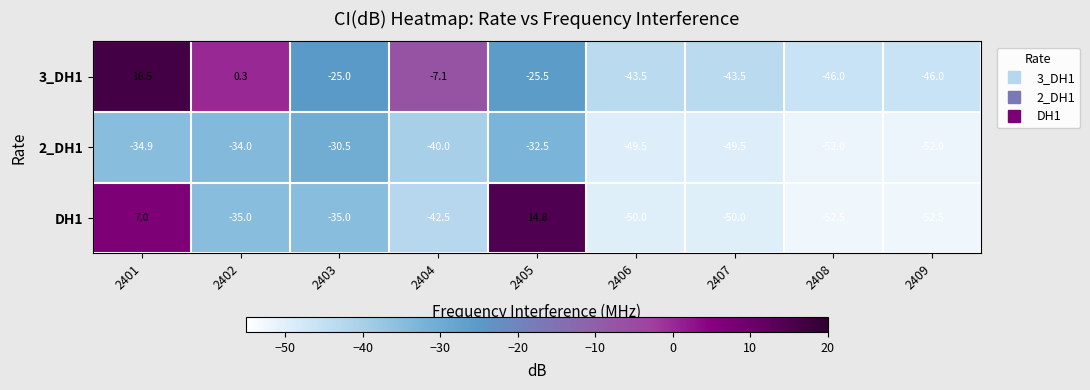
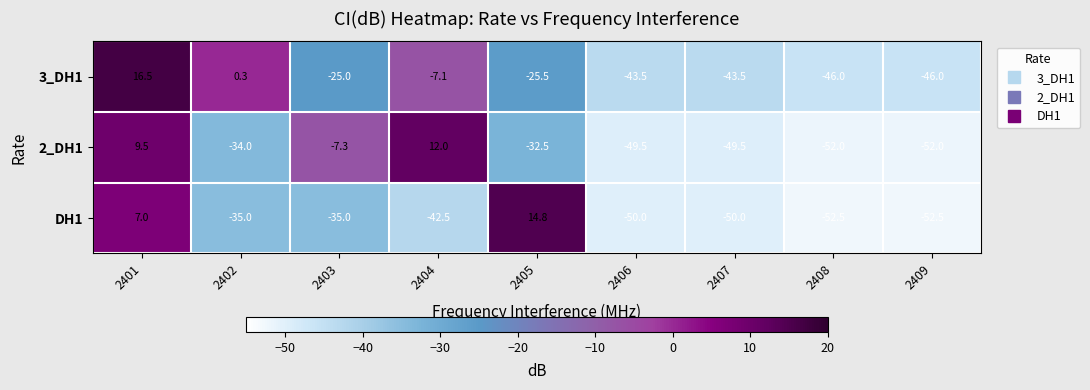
2_DH1, 2401: -34.9 -> 9.5
2_DH1, 2403: -30.5 -> -7.3
2_DH1, 2404: -40.0 -> 12.0
